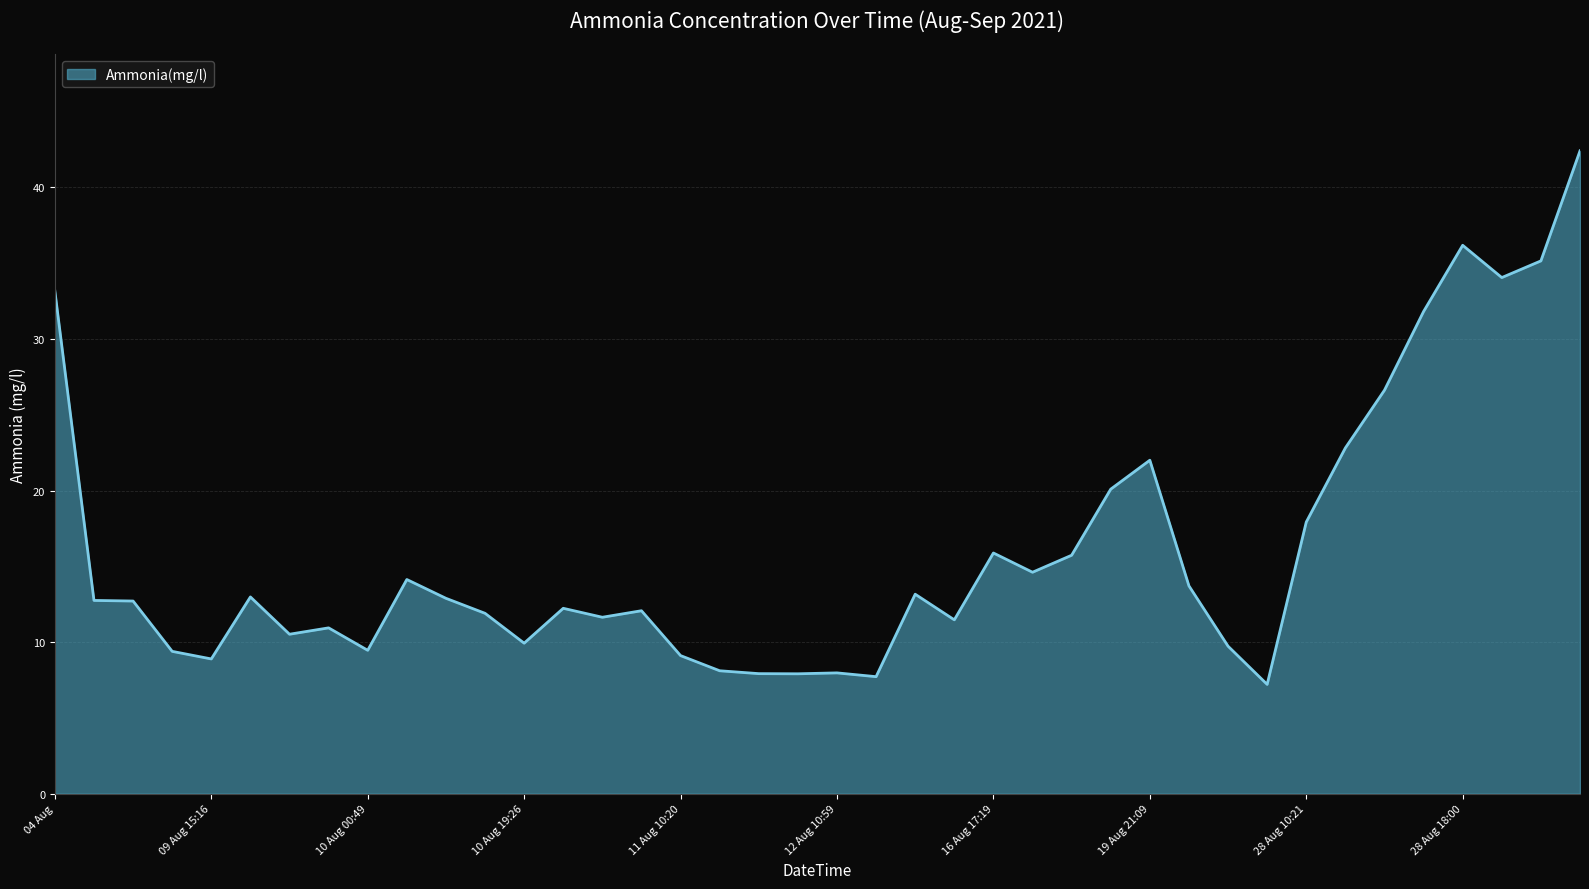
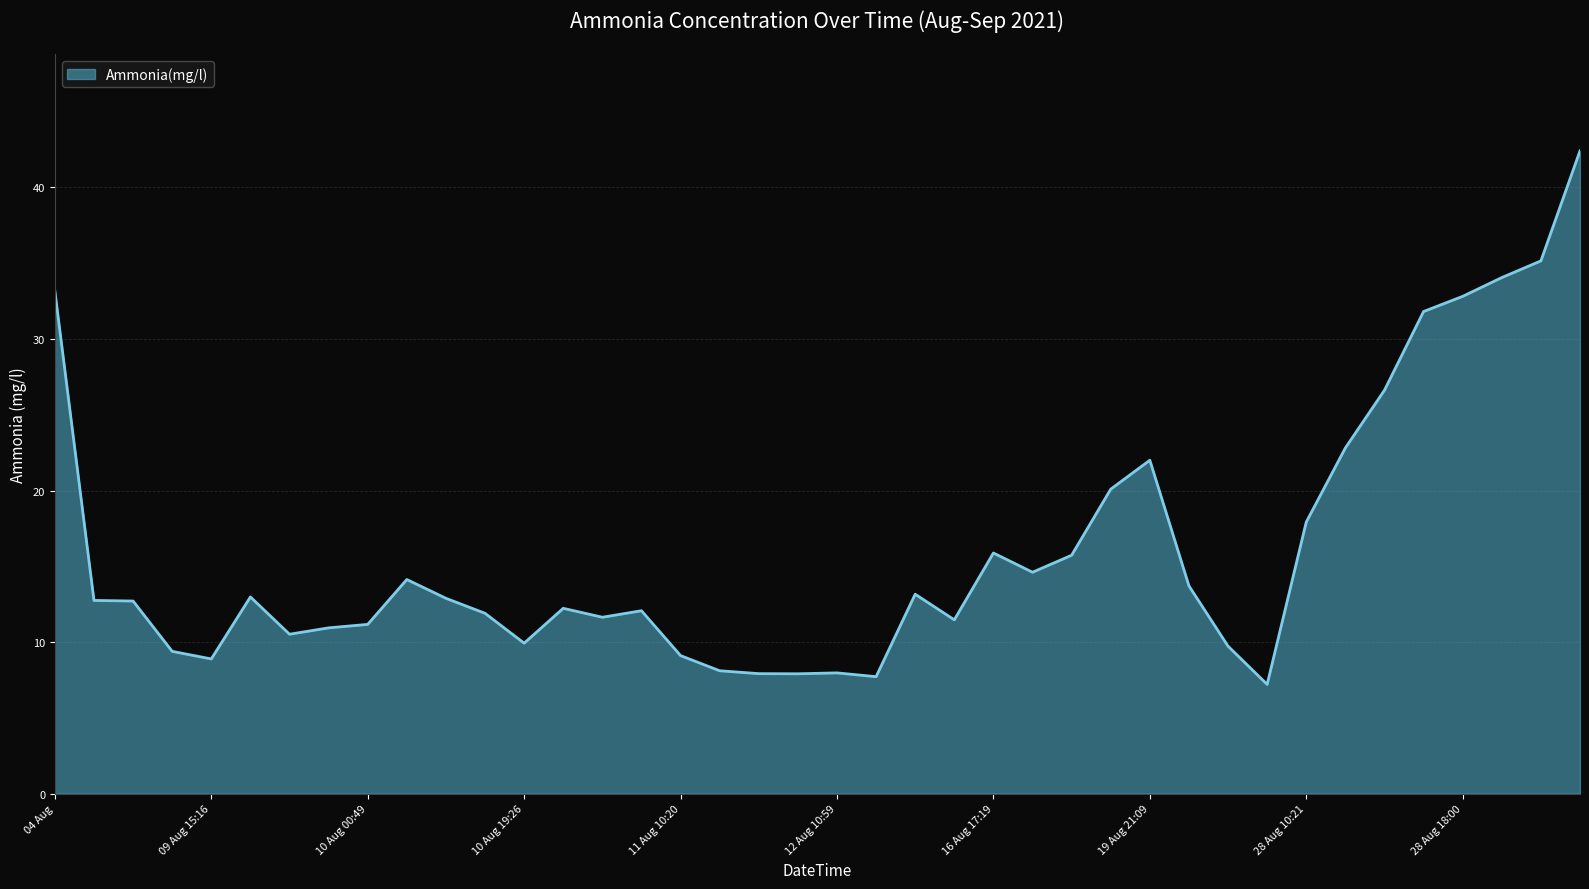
10 Aug 00:49: 9.5 -> 11.2
28 Aug 18:00: 36.2 -> 32.8
